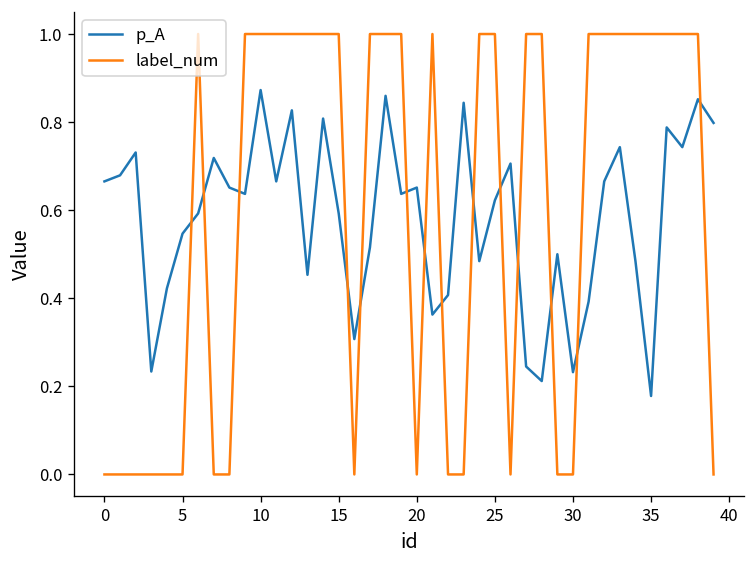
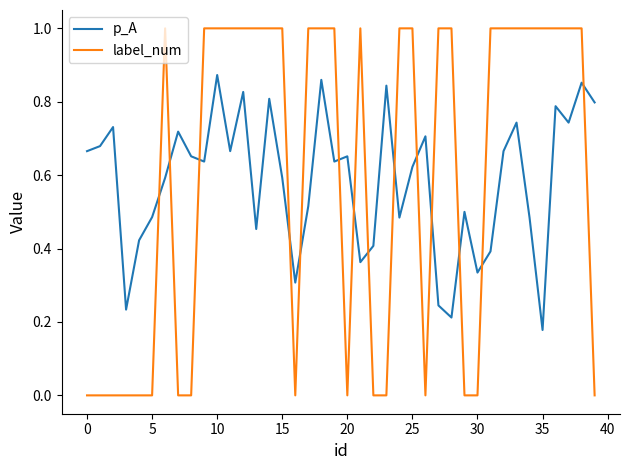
p_A, 5: 0.55 -> 0.49
p_A, 30: 0.23 -> 0.33
